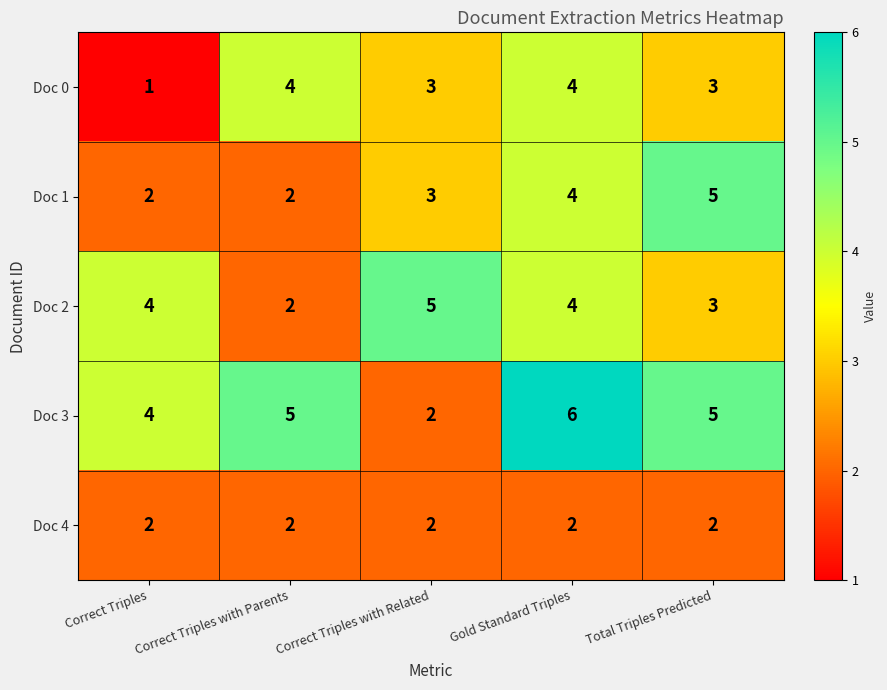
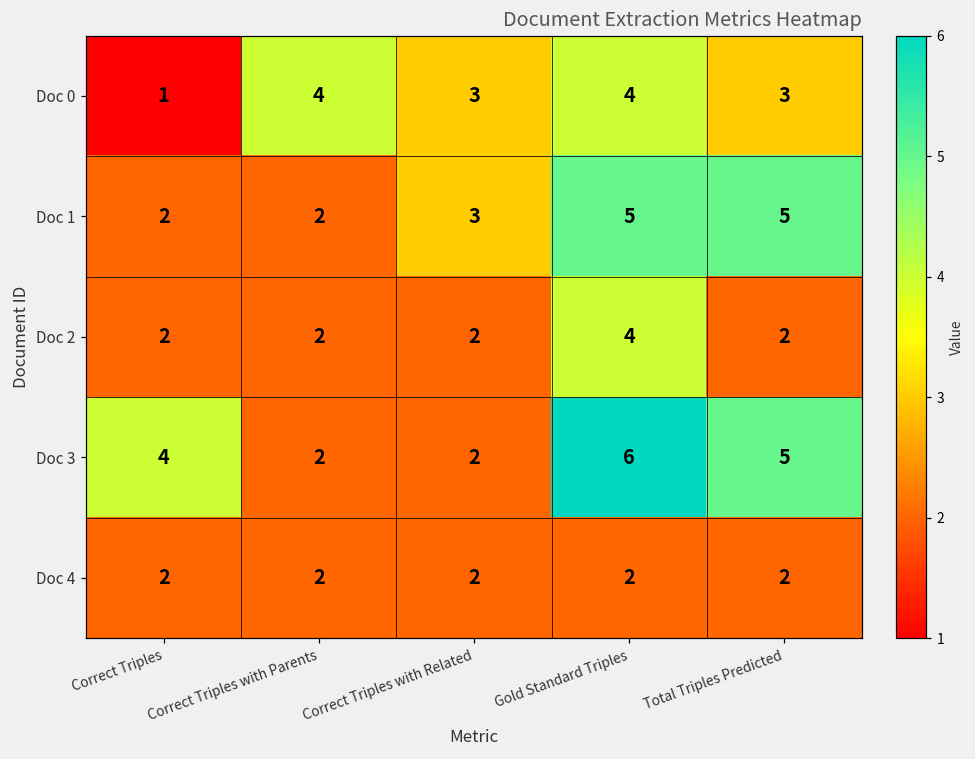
Doc 1, Gold Standard Triples: 4 -> 5
Doc 2, Correct Triples: 4 -> 2
Doc 2, Correct Triples with Related: 5 -> 2
Doc 2, Total Triples Predicted: 3 -> 2
Doc 3, Correct Triples with Parents: 5 -> 2
